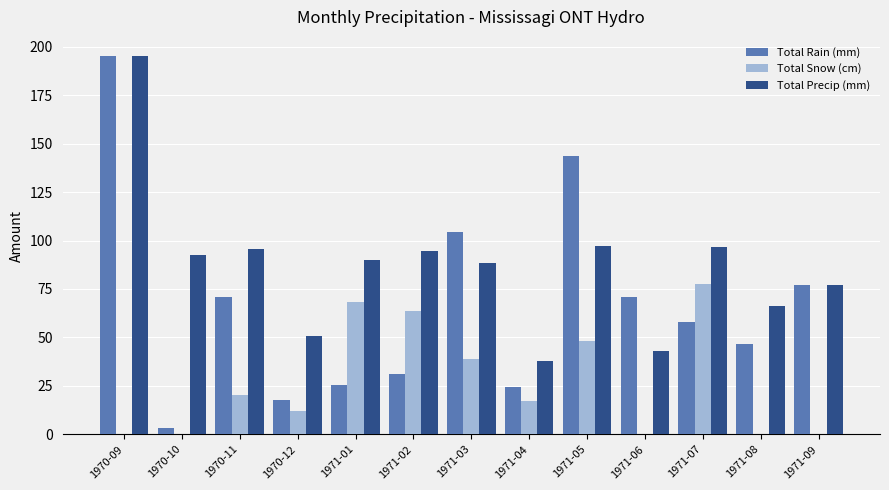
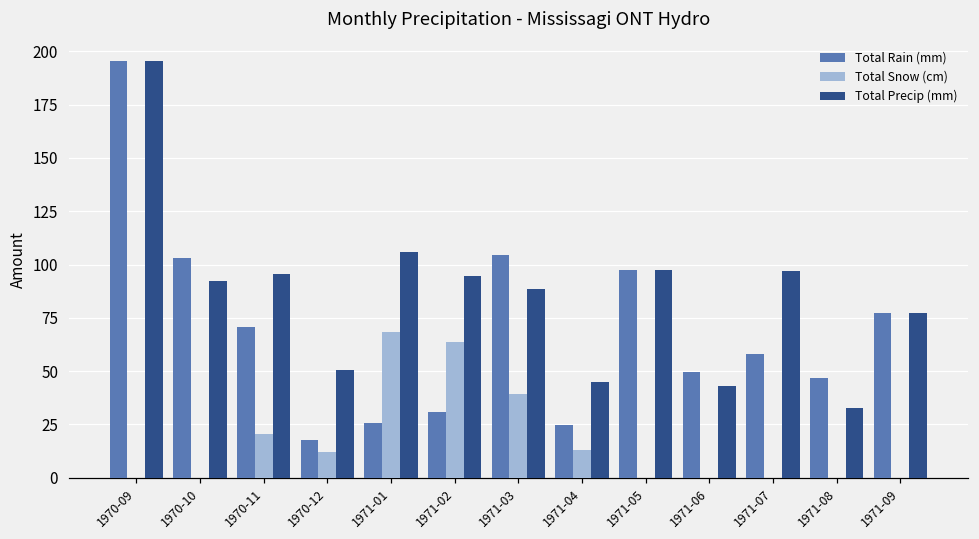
Total Rain (mm), 1970-10: 3 -> 103
Total Precip (mm), 1971-01: 90 -> 106
Total Snow (cm), 1971-04: 17 -> 13
Total Precip (mm), 1971-04: 38 -> 45
Total Rain (mm), 1971-05: 143 -> 97
Total Snow (cm), 1971-05: 48 -> 0
Total Rain (mm), 1971-06: 71 -> 50
Total Snow (cm), 1971-07: 77 -> 0
Total Precip (mm), 1971-08: 66 -> 33
